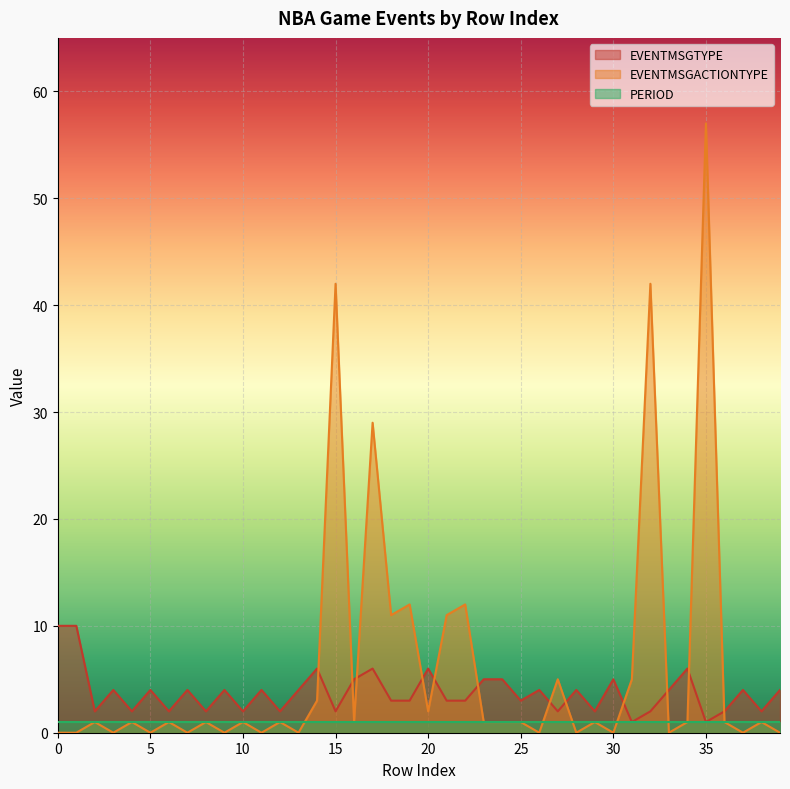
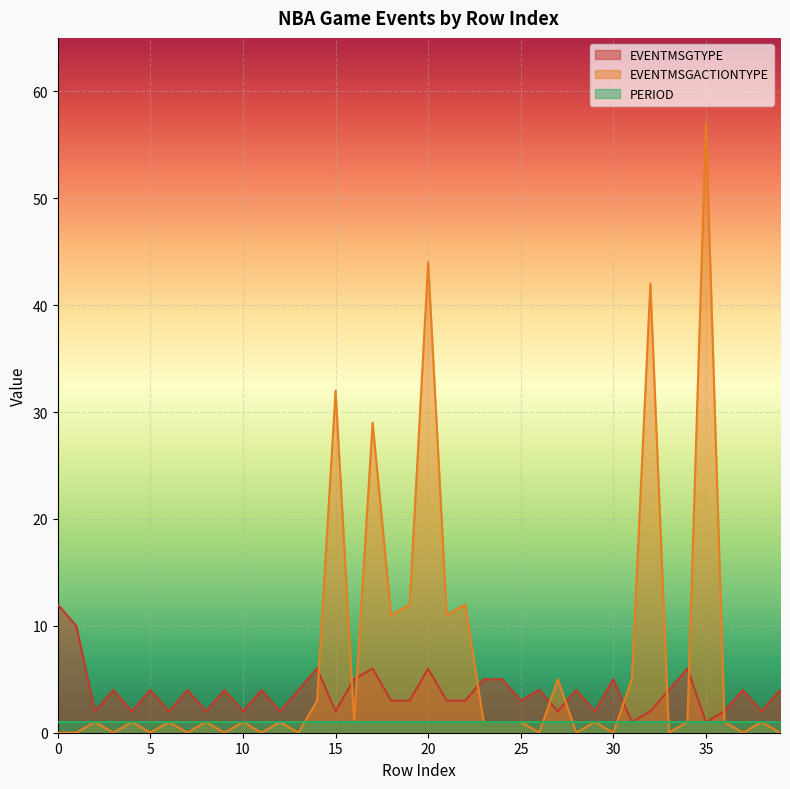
EVENTMSGTYPE, 0: 10 -> 12
EVENTMSGACTIONTYPE, 15: 42 -> 32
EVENTMSGACTIONTYPE, 20: 2 -> 44
